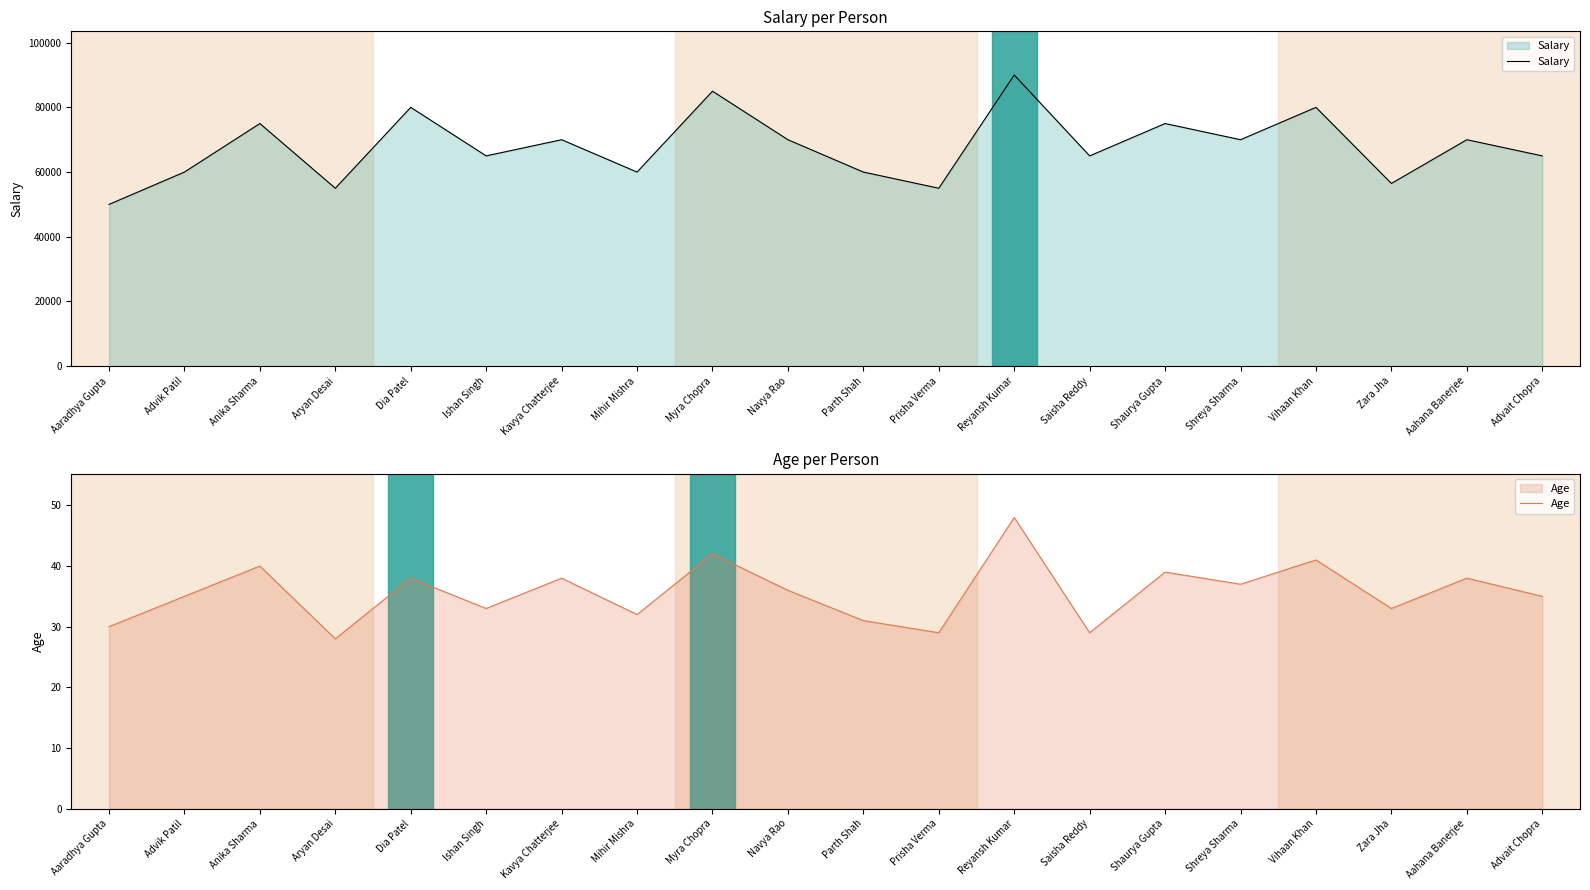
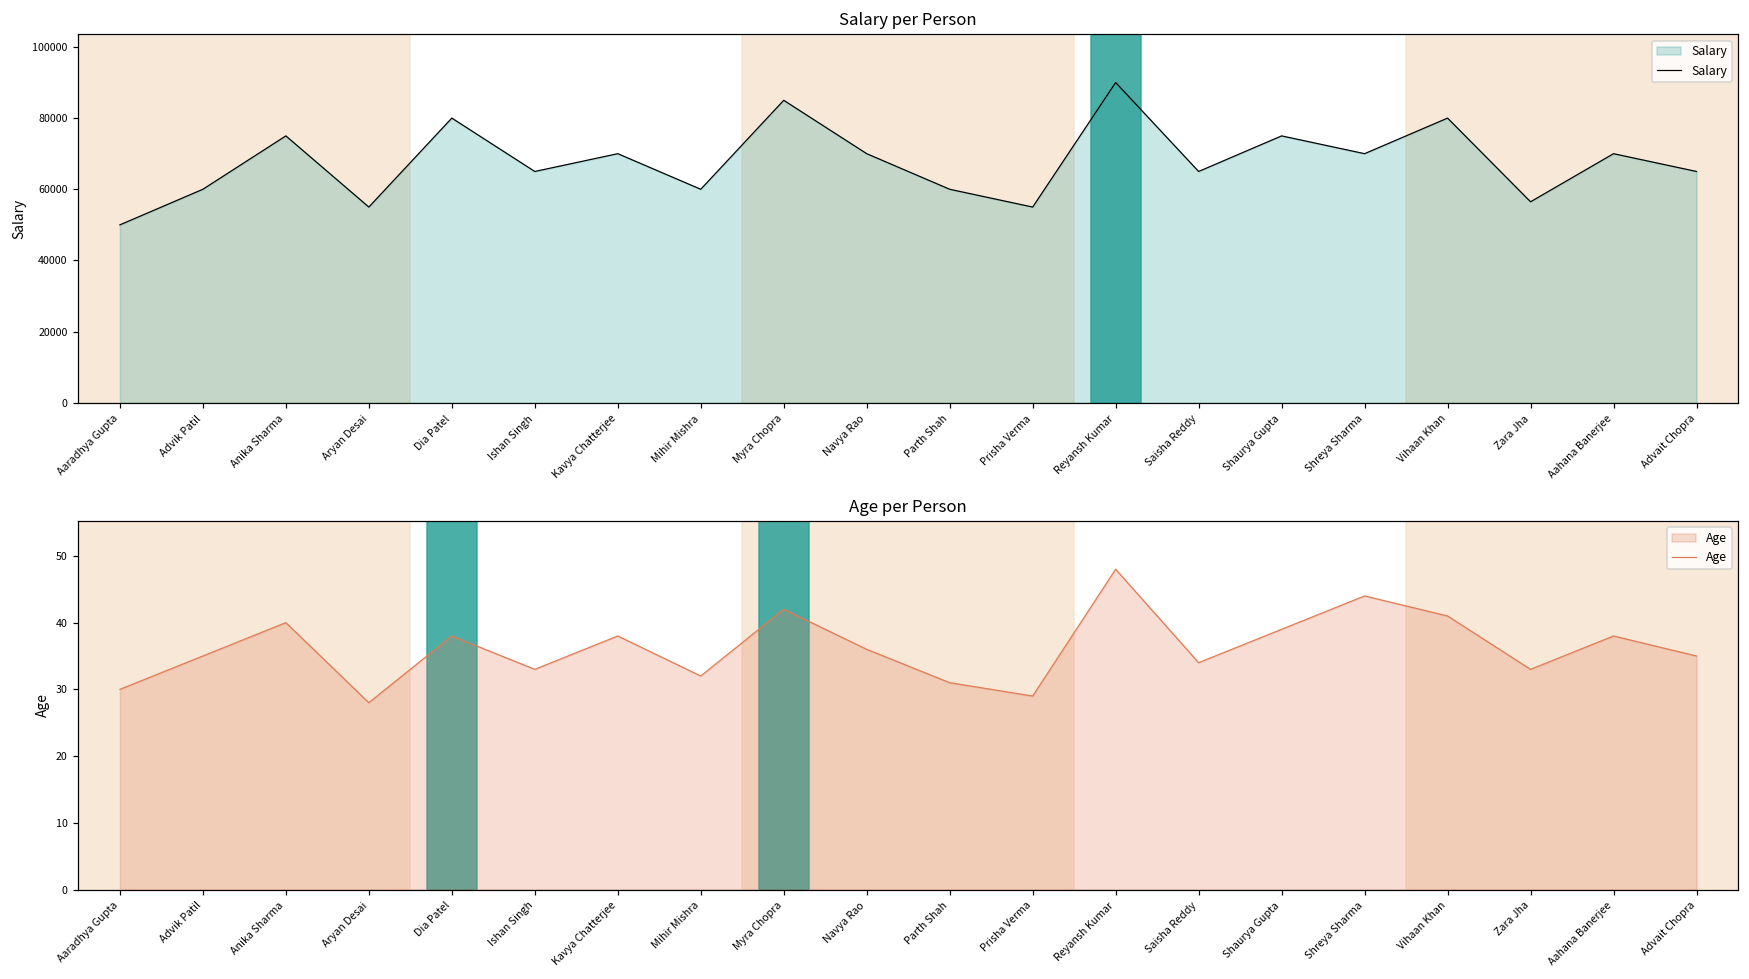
Age per Person, Saisha Reddy: 29 -> 34
Age per Person, Shreya Sharma: 37 -> 44
